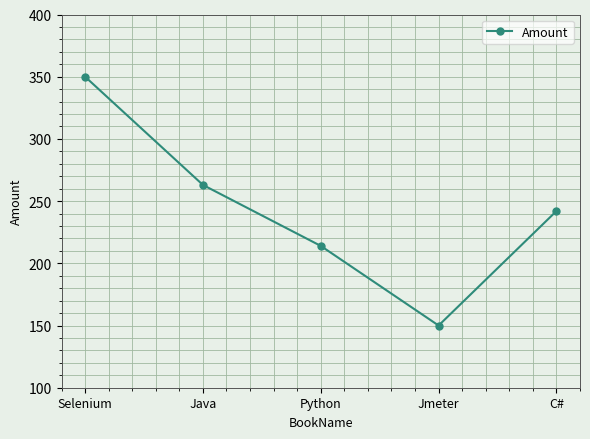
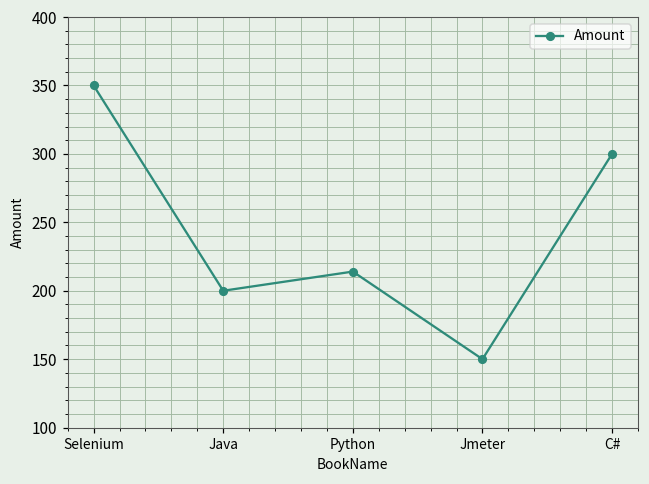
Java: 263 -> 200
C#: 242 -> 300
